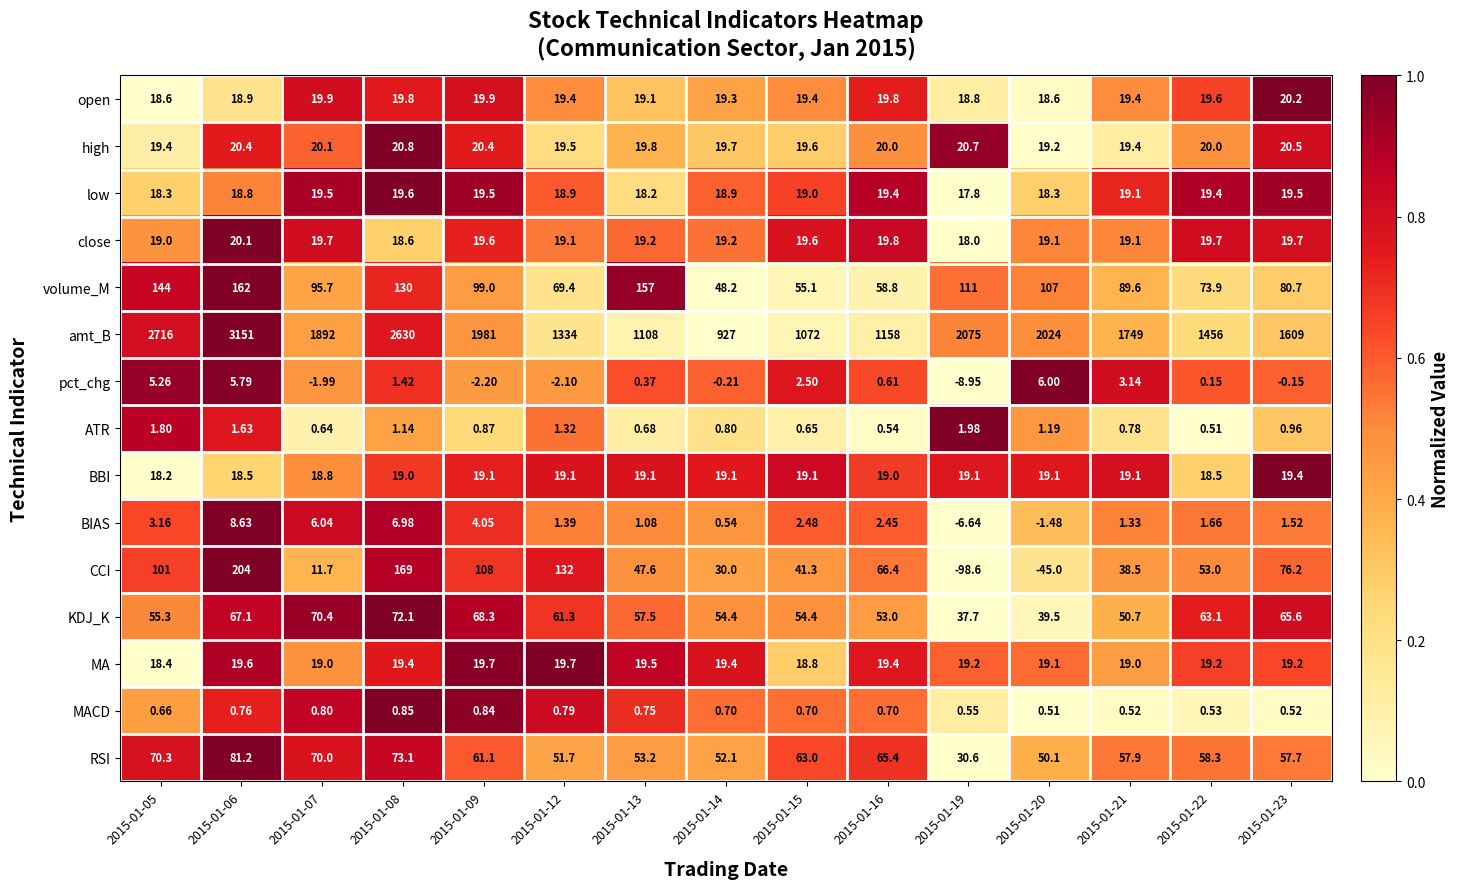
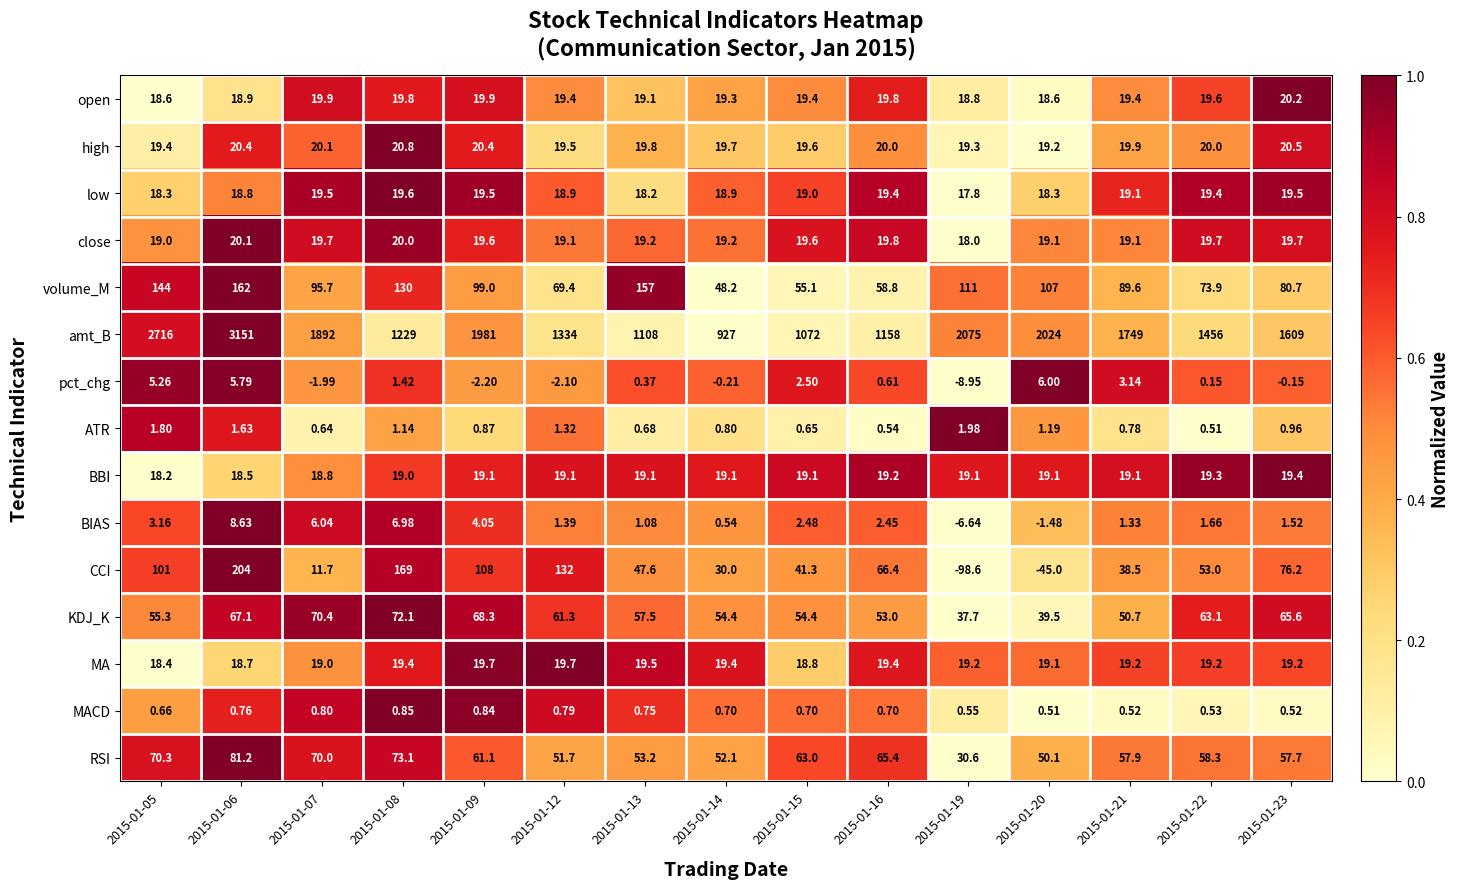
high, 2015-01-19: 20.7 -> 19.3
high, 2015-01-21: 19.4 -> 19.9
close, 2015-01-08: 18.6 -> 20.0
amt_B, 2015-01-08: 2630 -> 1229
BBI, 2015-01-16: 19.0 -> 19.2
BBI, 2015-01-22: 18.5 -> 19.3
MA, 2015-01-06: 19.6 -> 18.7
MA, 2015-01-21: 19.0 -> 19.2
